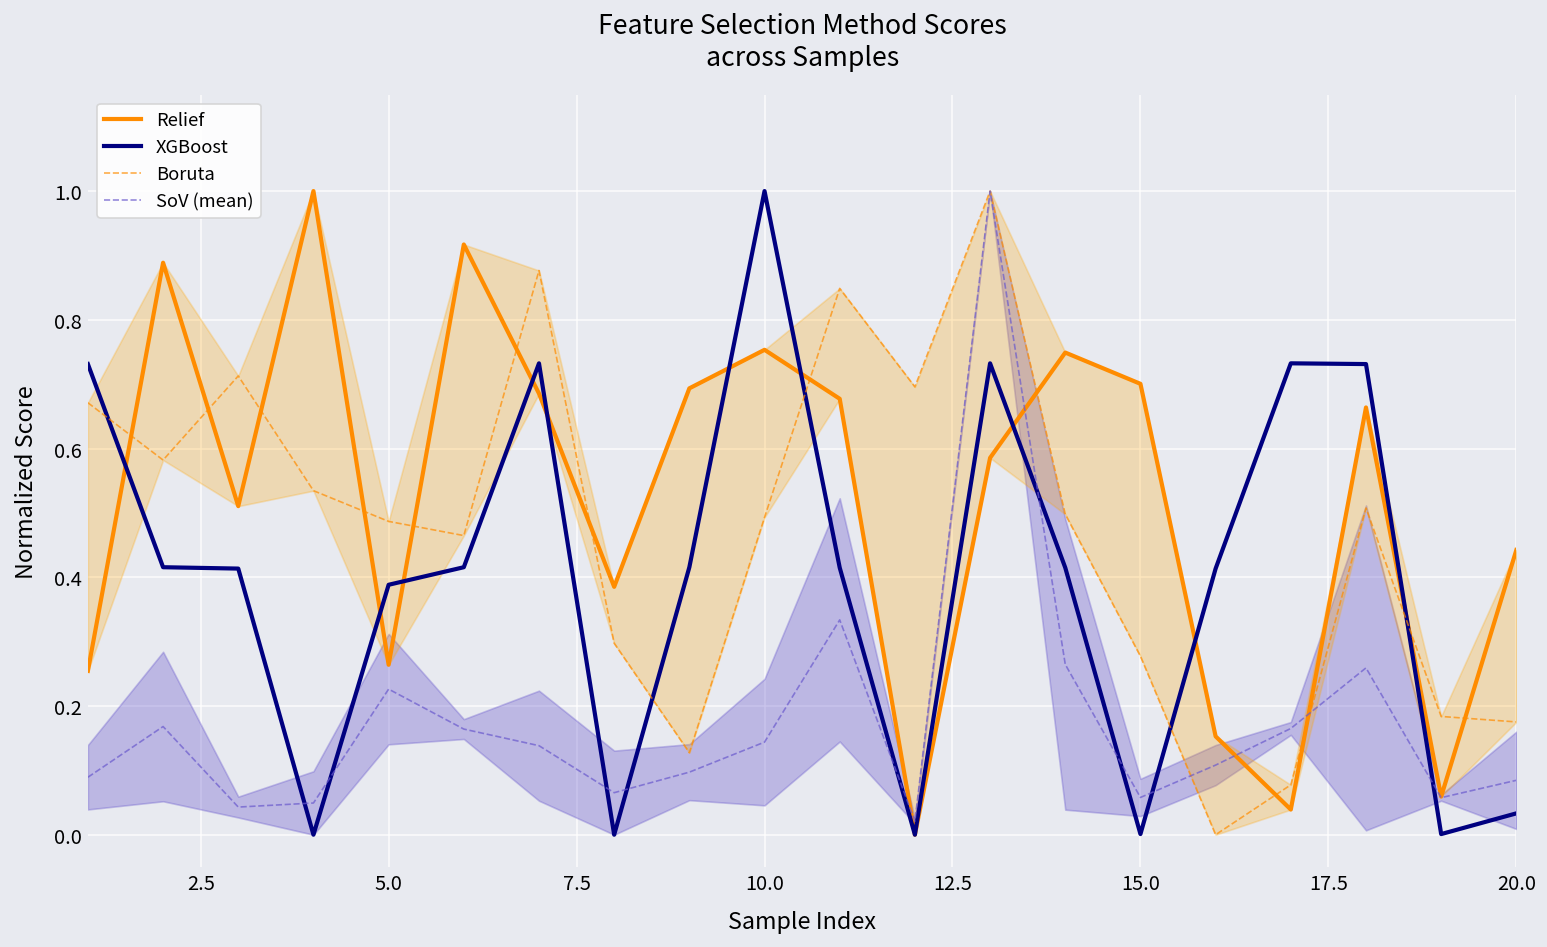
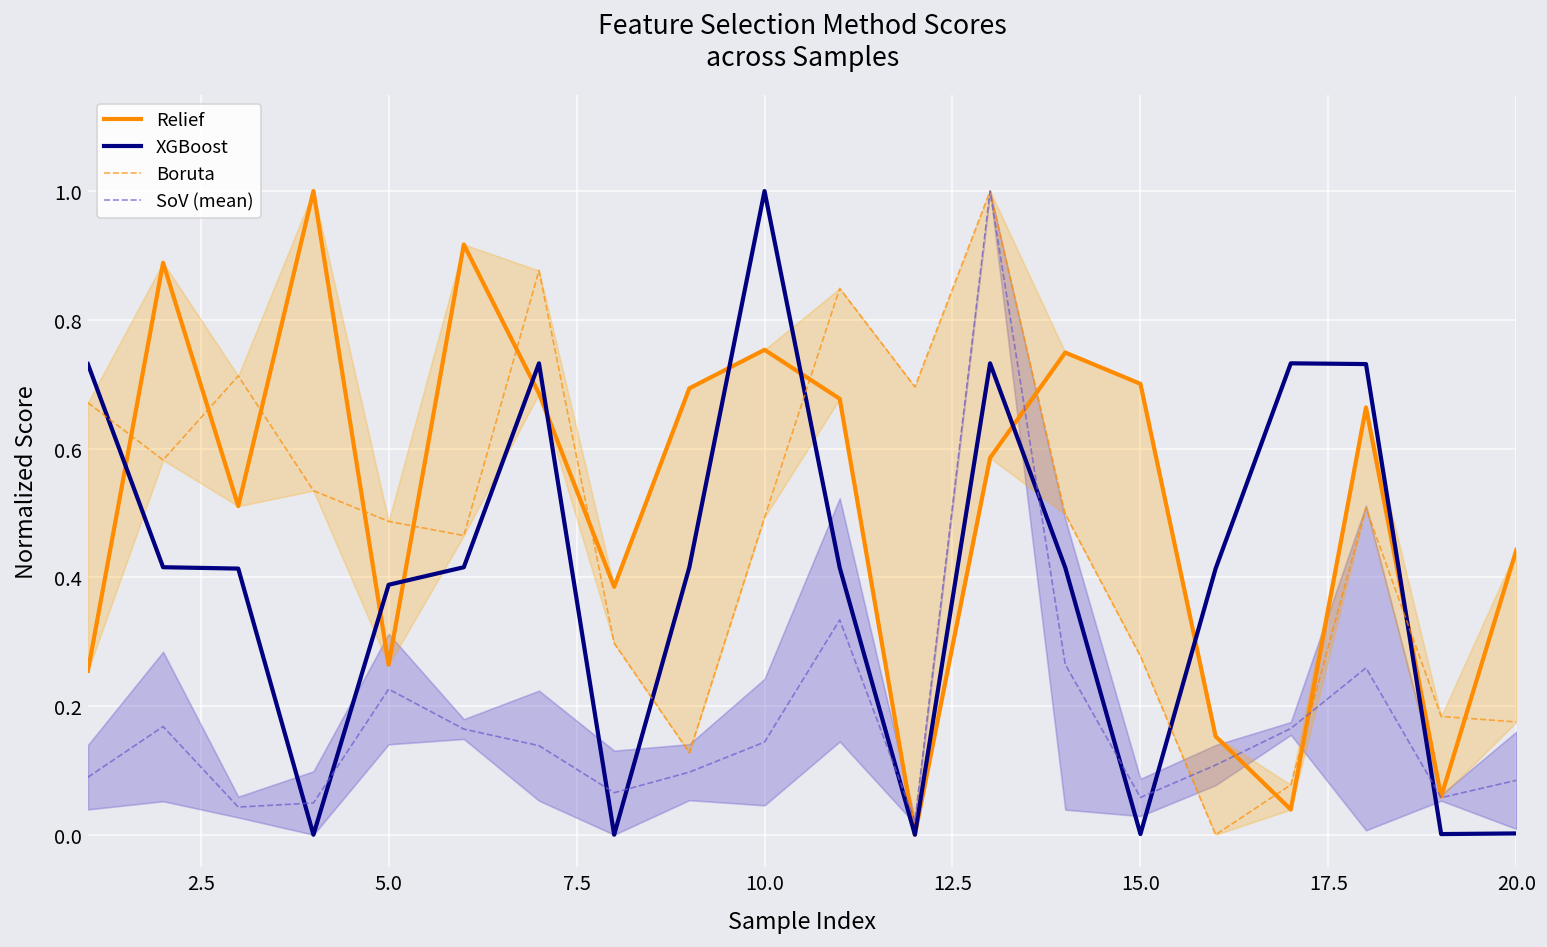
XGBoost, 20.0: 0.03 -> 0.00
